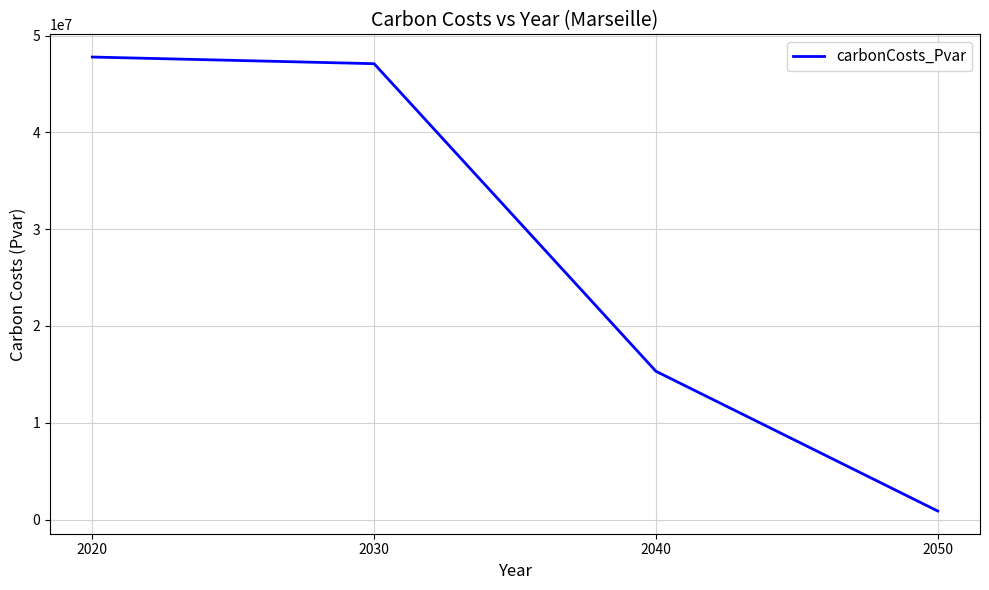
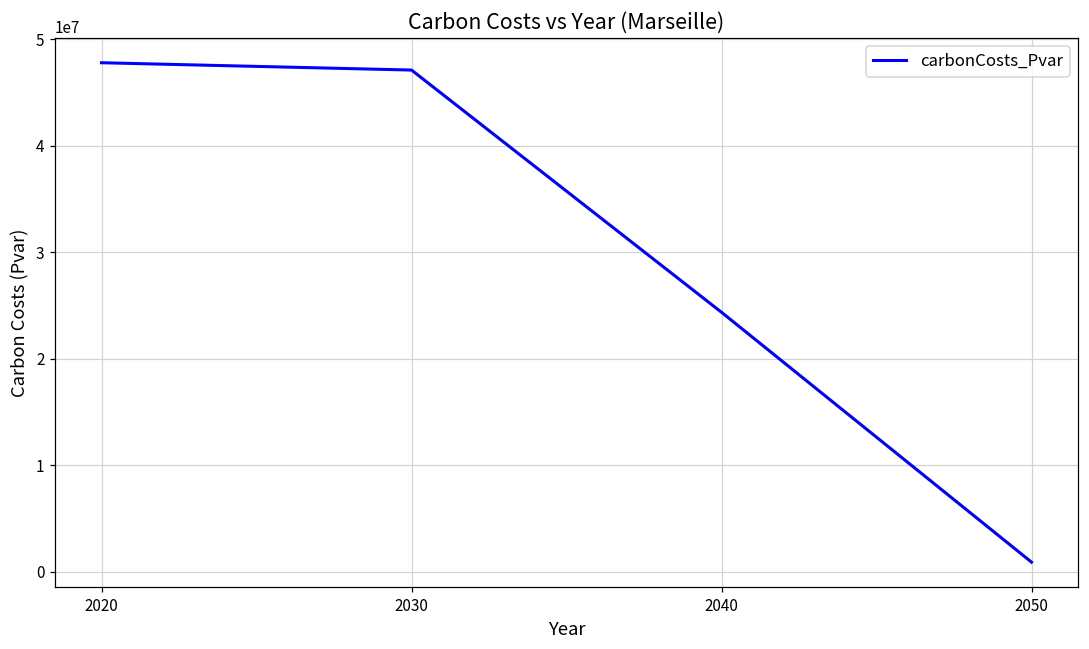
2040: 15000000 -> 24000000
